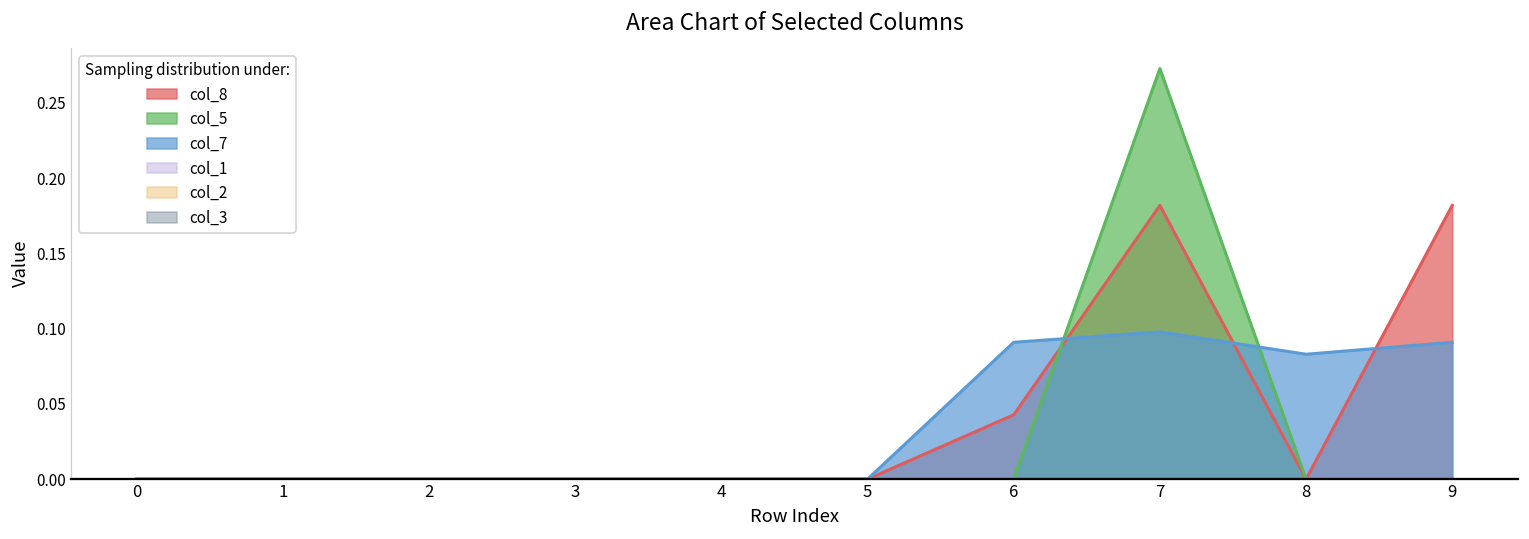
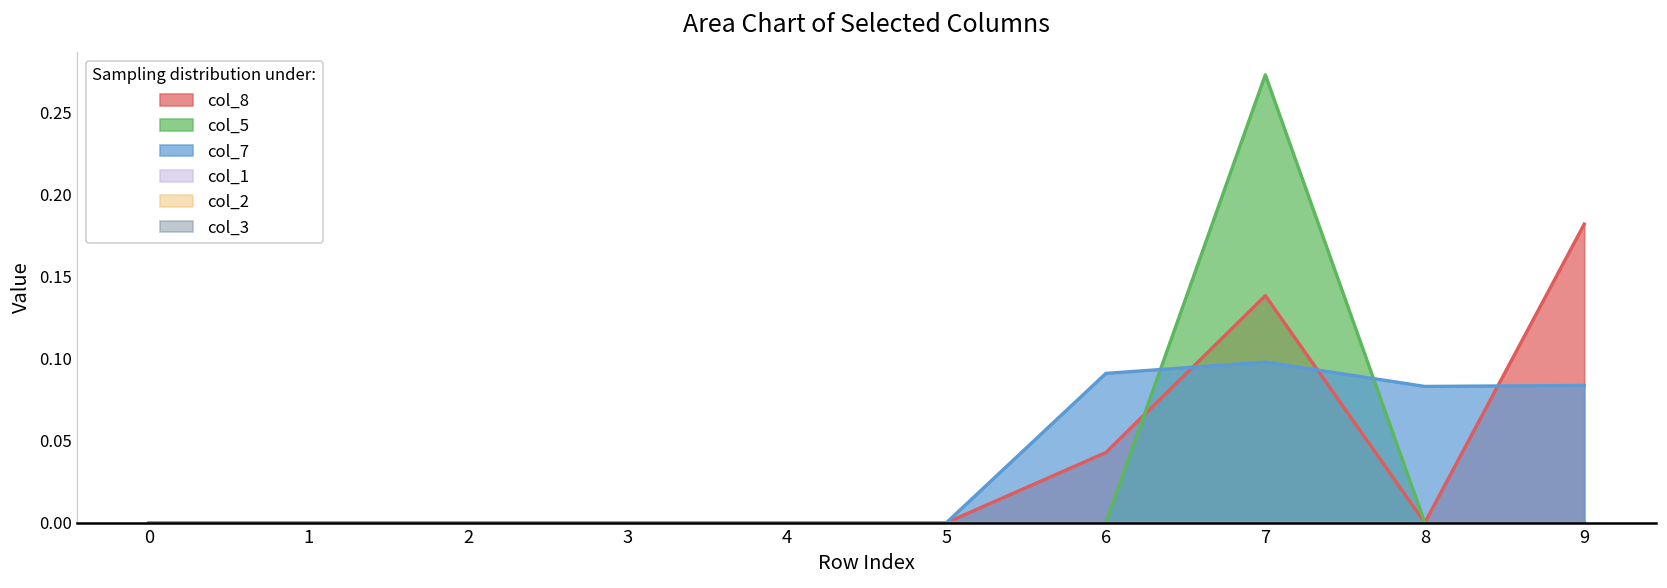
col_8, 7: 0.182 -> 0.138
col_7, 9: 0.091 -> 0.084
